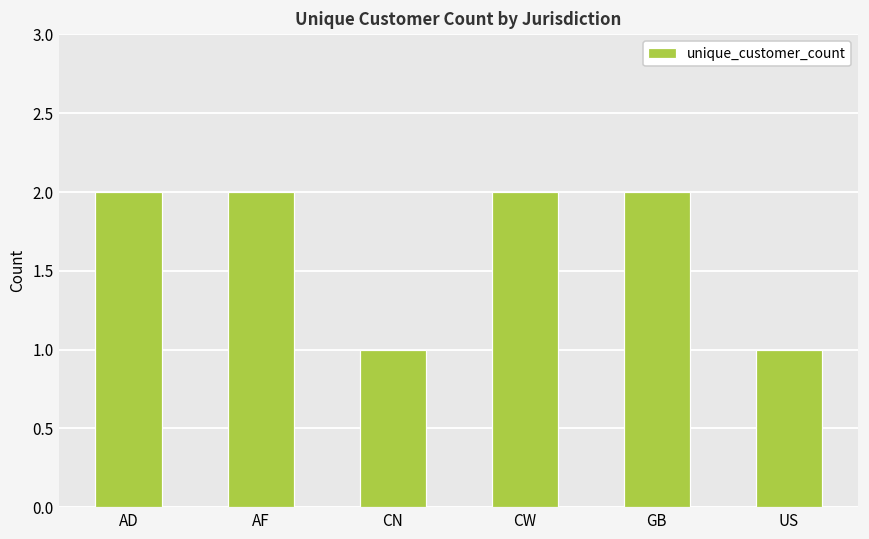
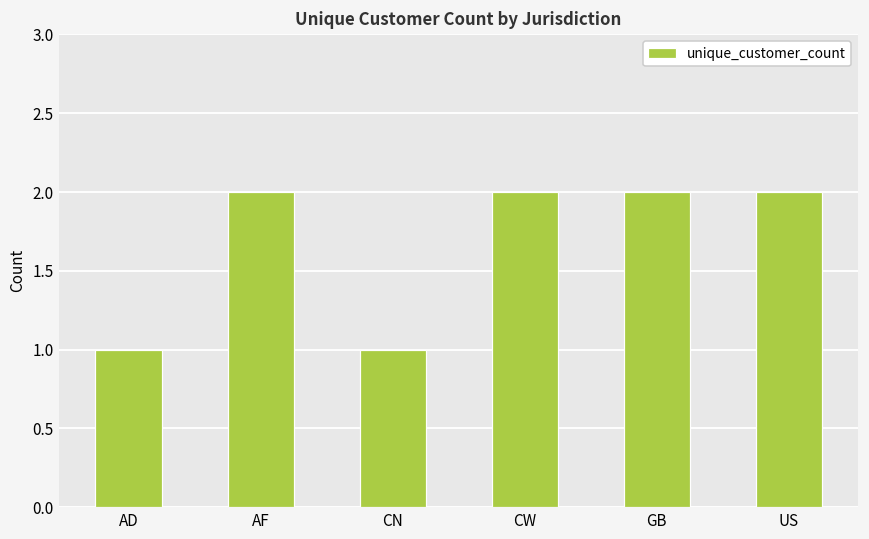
AD: 2 -> 1
US: 1 -> 2
